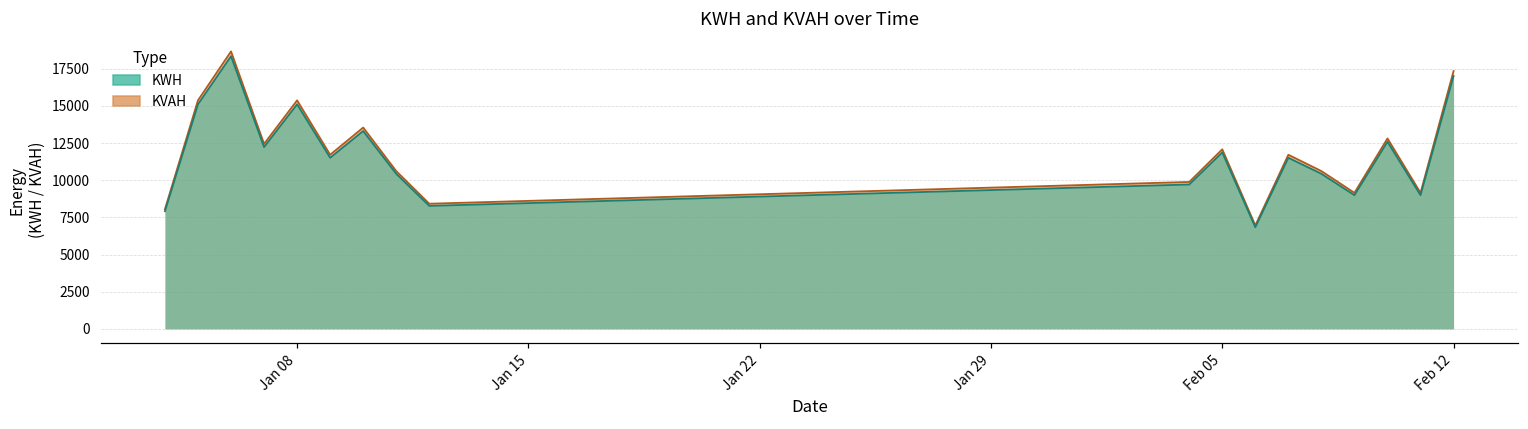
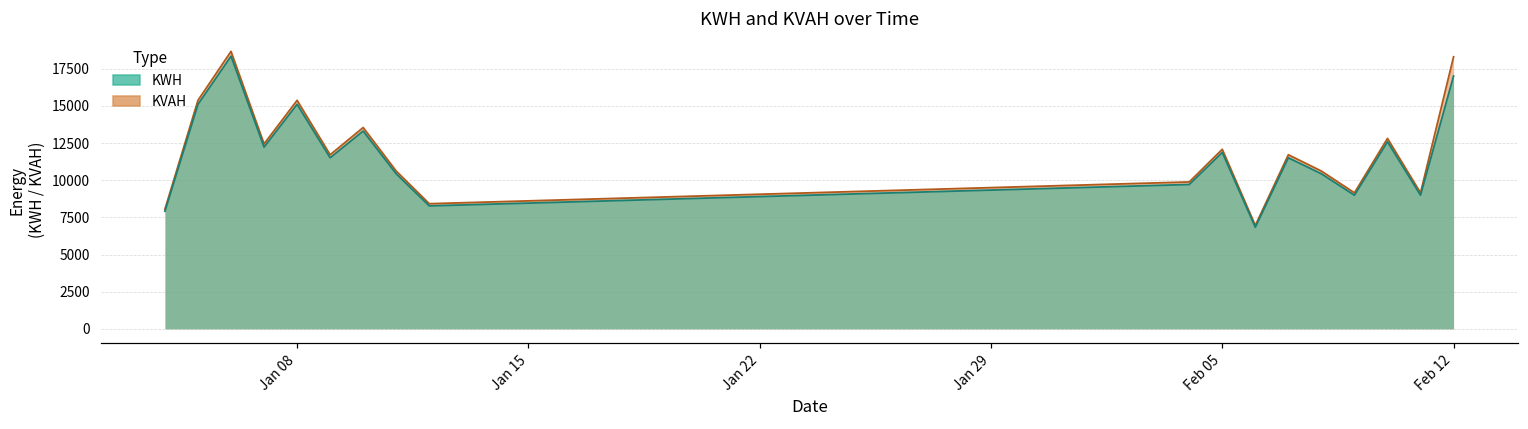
KVAH, Feb 12: 17300 -> 18300
